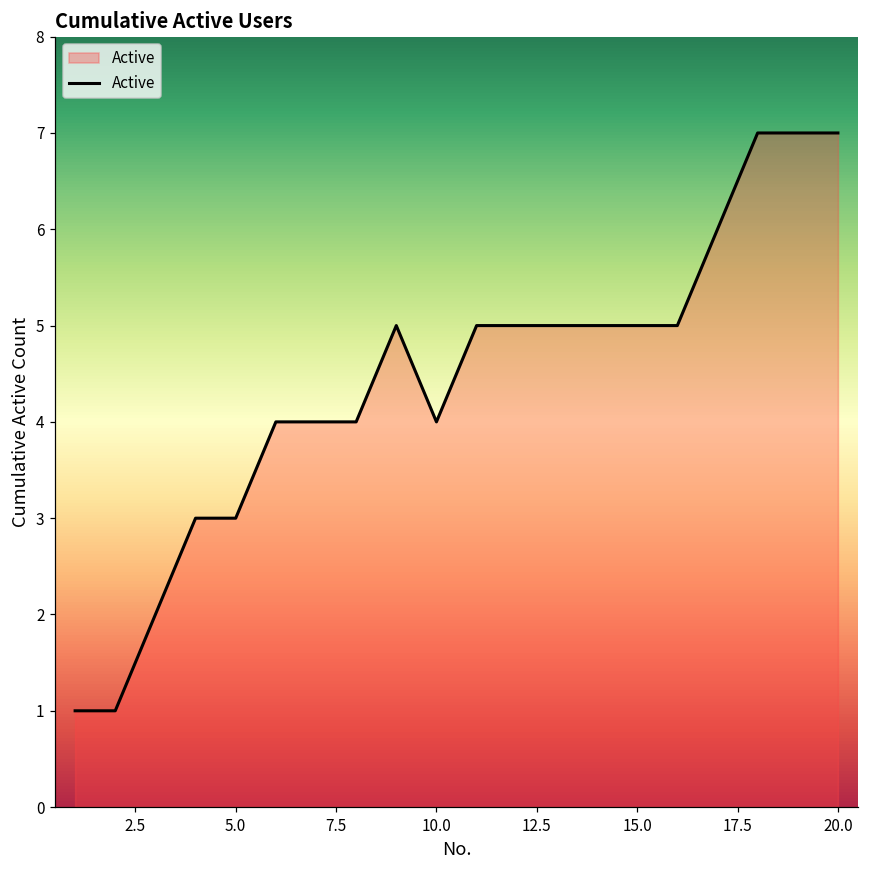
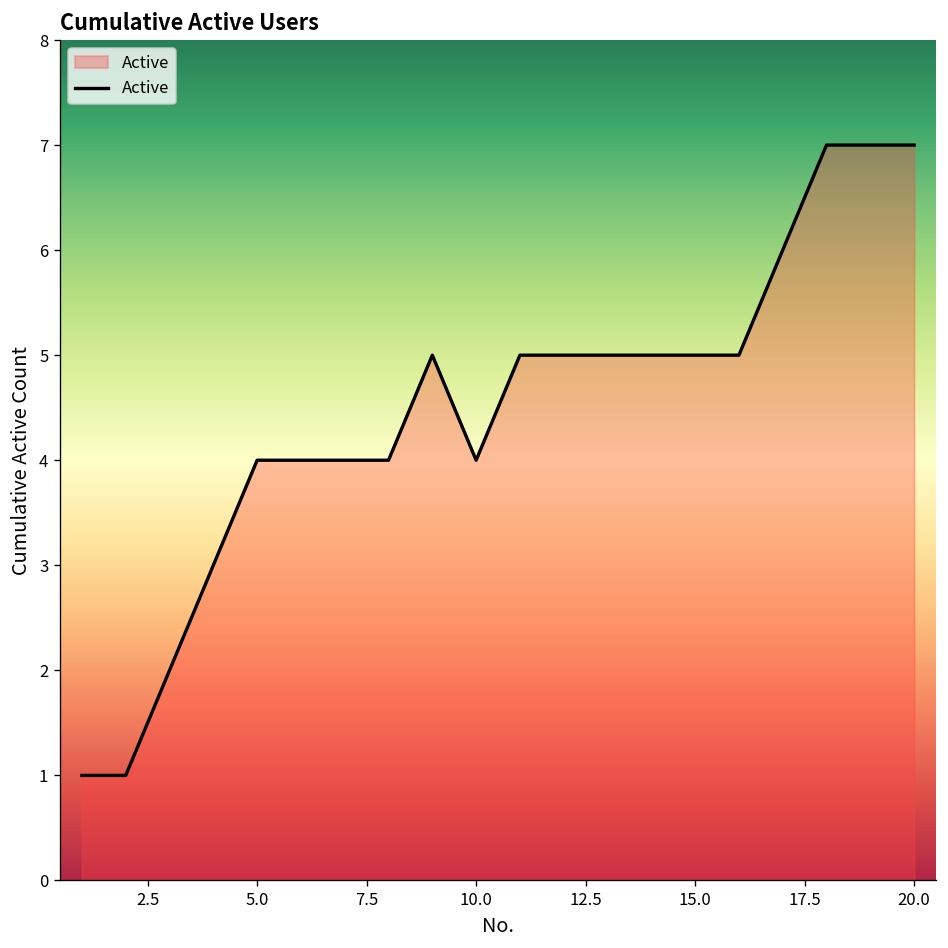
5.0: 3 -> 4
